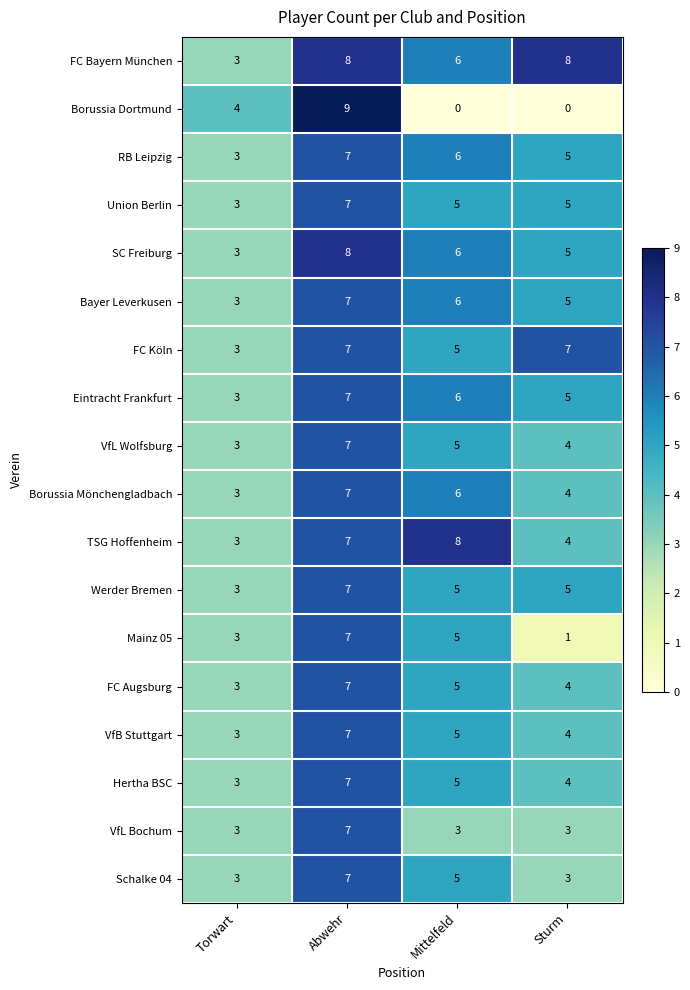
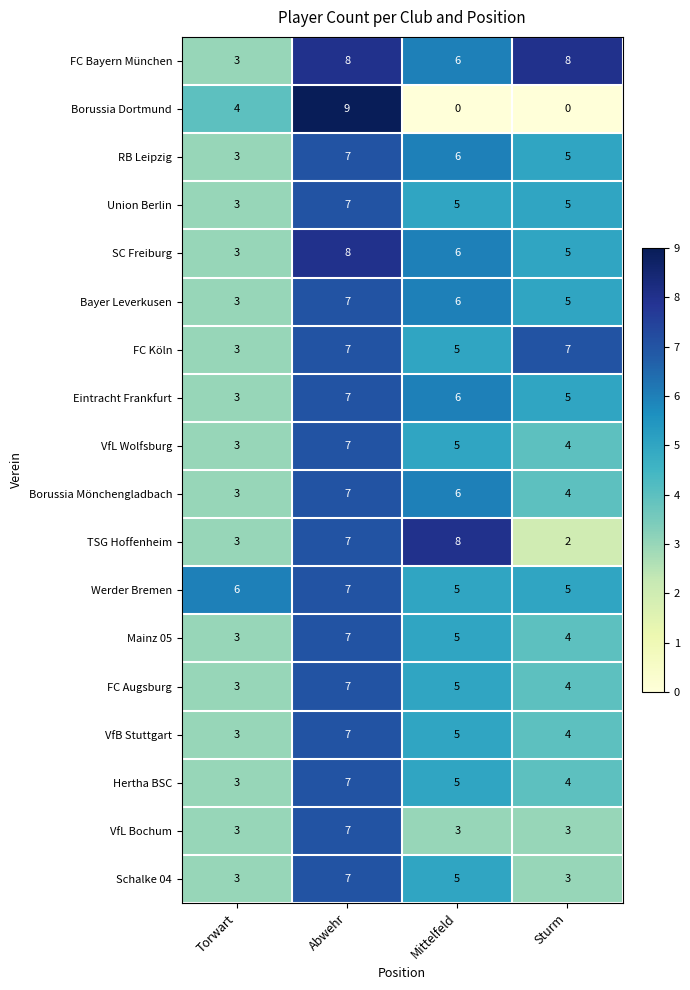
TSG Hoffenheim, Sturm: 4 -> 2
Werder Bremen, Torwart: 3 -> 6
Mainz 05, Sturm: 1 -> 4
